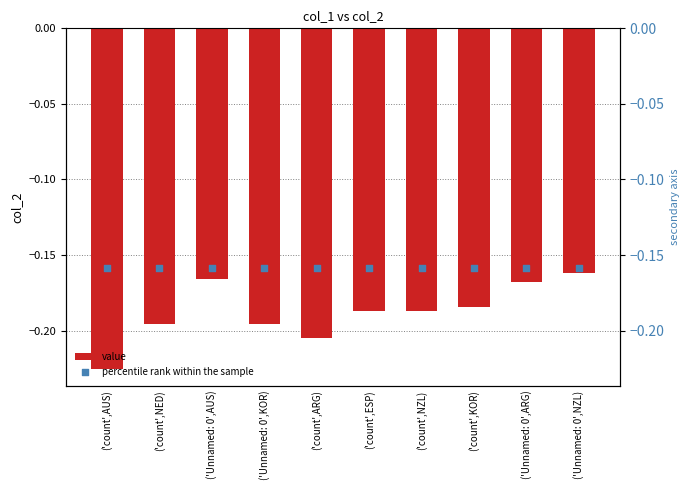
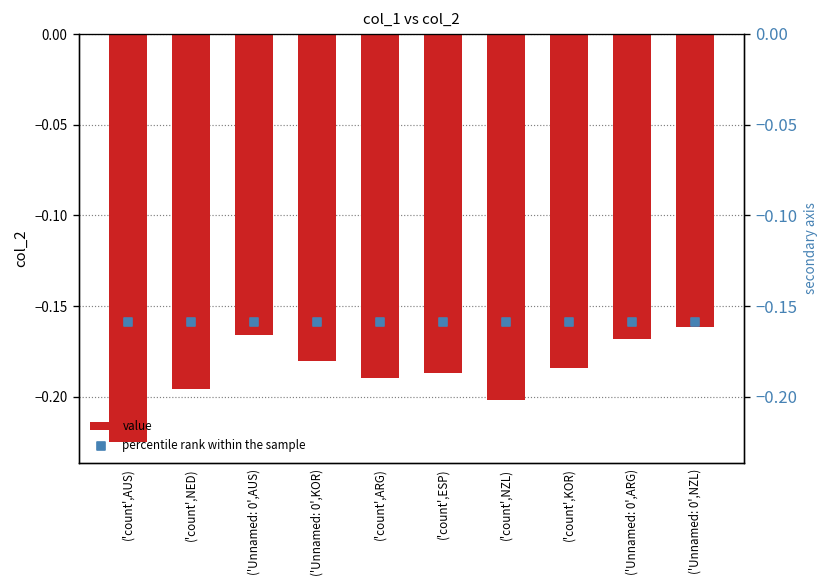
value, ('Unnamed: 0',KOR): -0.195 -> -0.180
value, ('count',ARG): -0.205 -> -0.190
value, ('count',NZL): -0.187 -> -0.202
